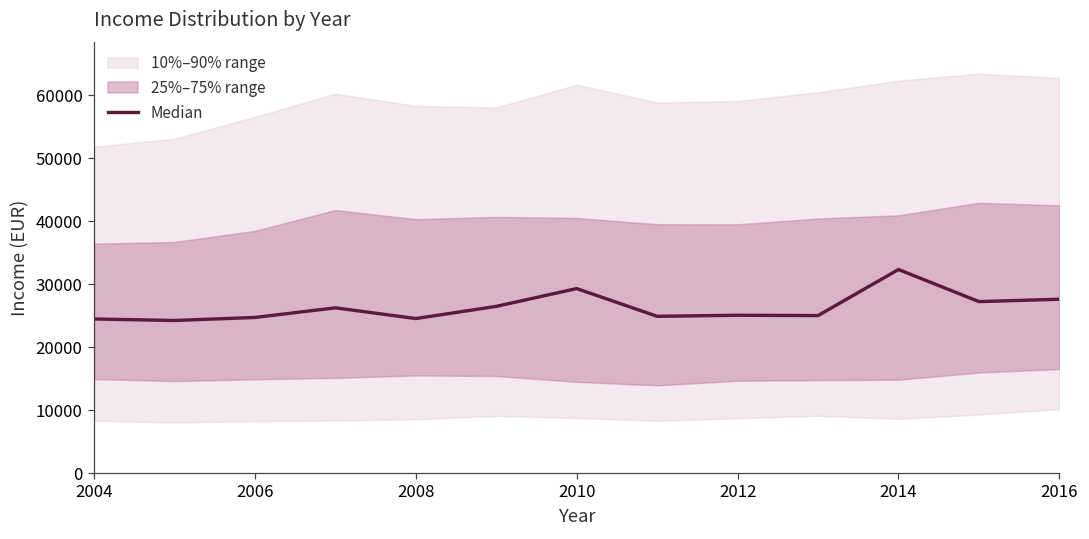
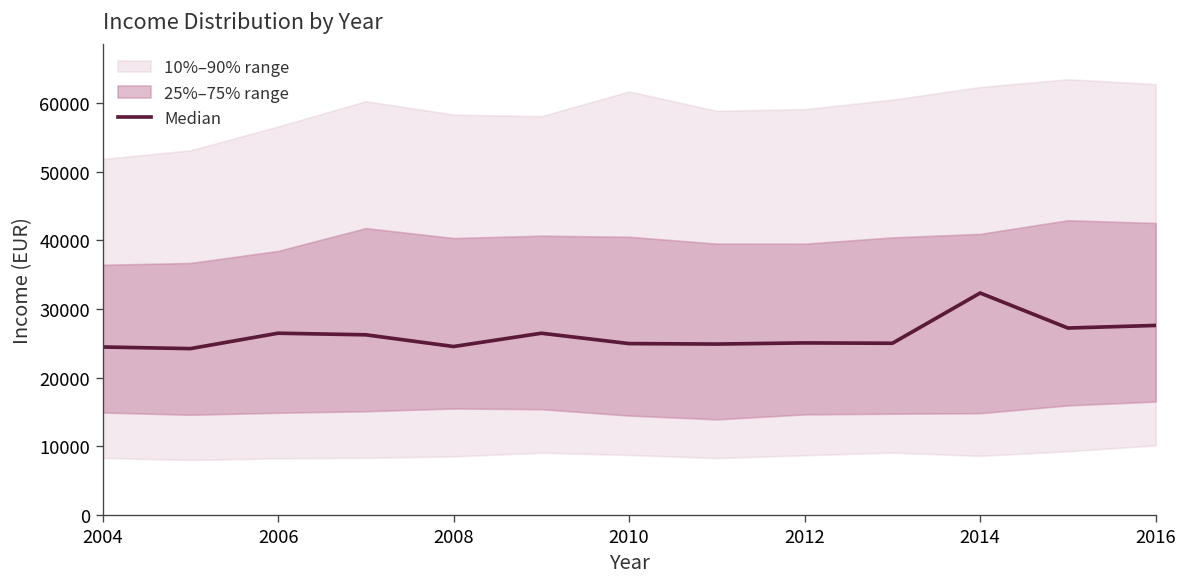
Median, 2006: 25000 -> 26000
Median, 2010: 29000 -> 25000
